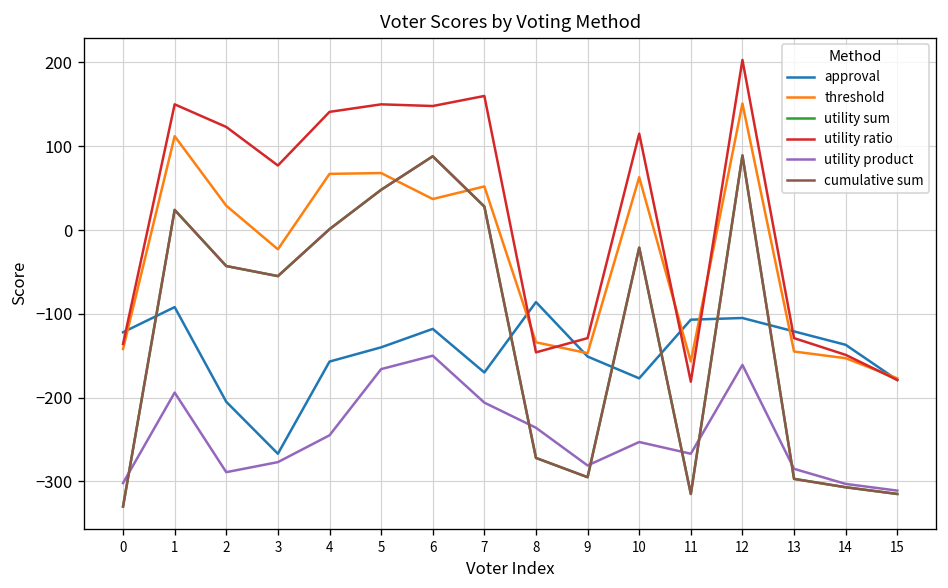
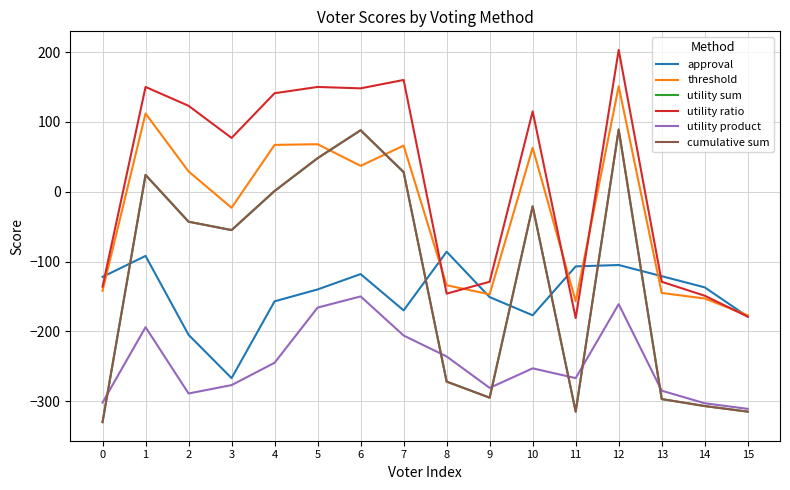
threshold, 7: 50 -> 70
